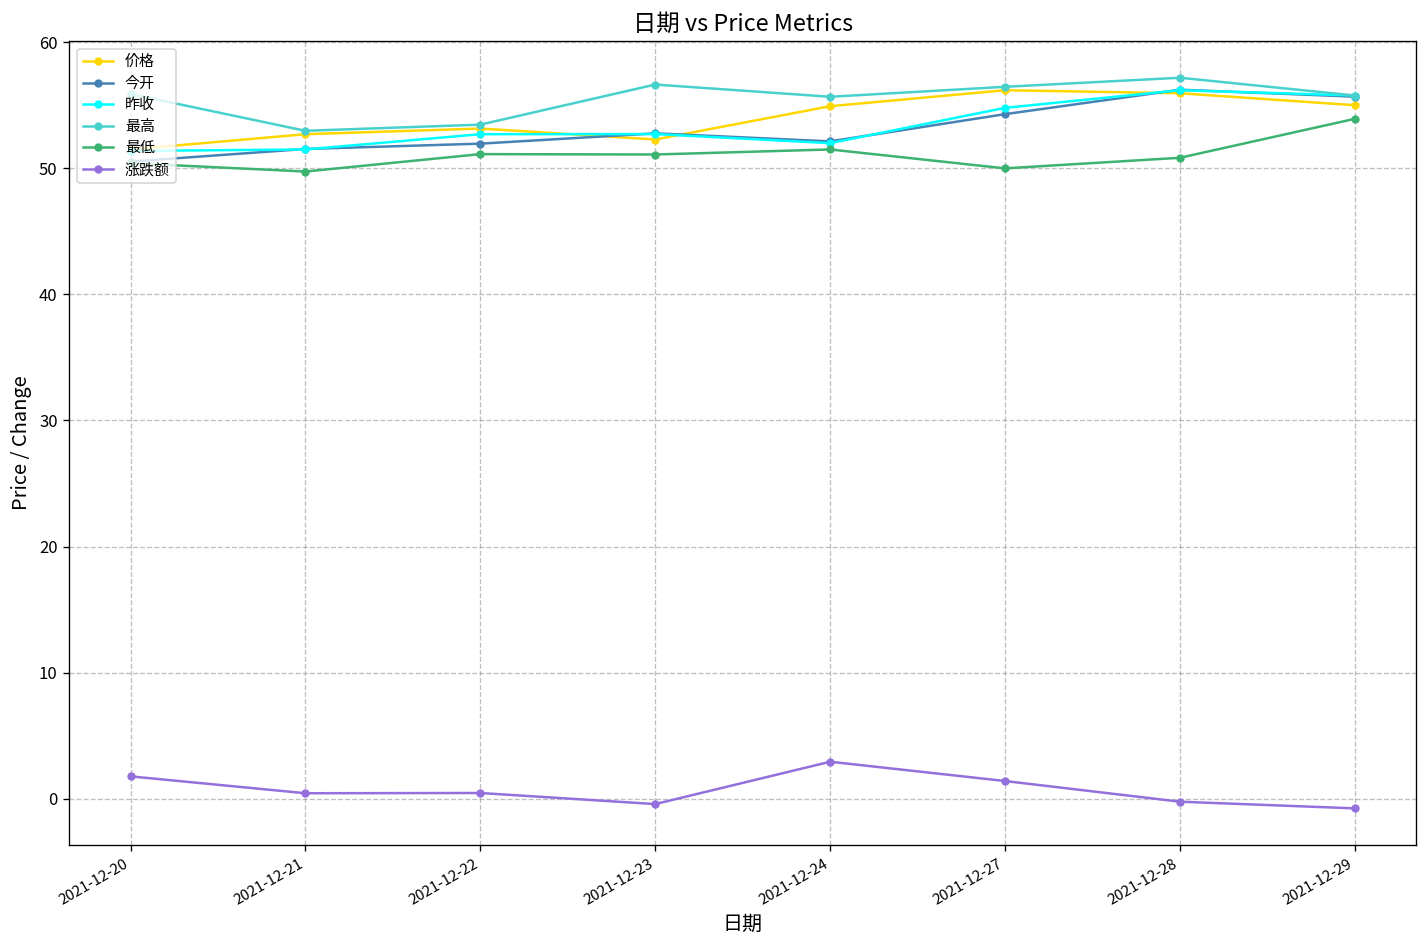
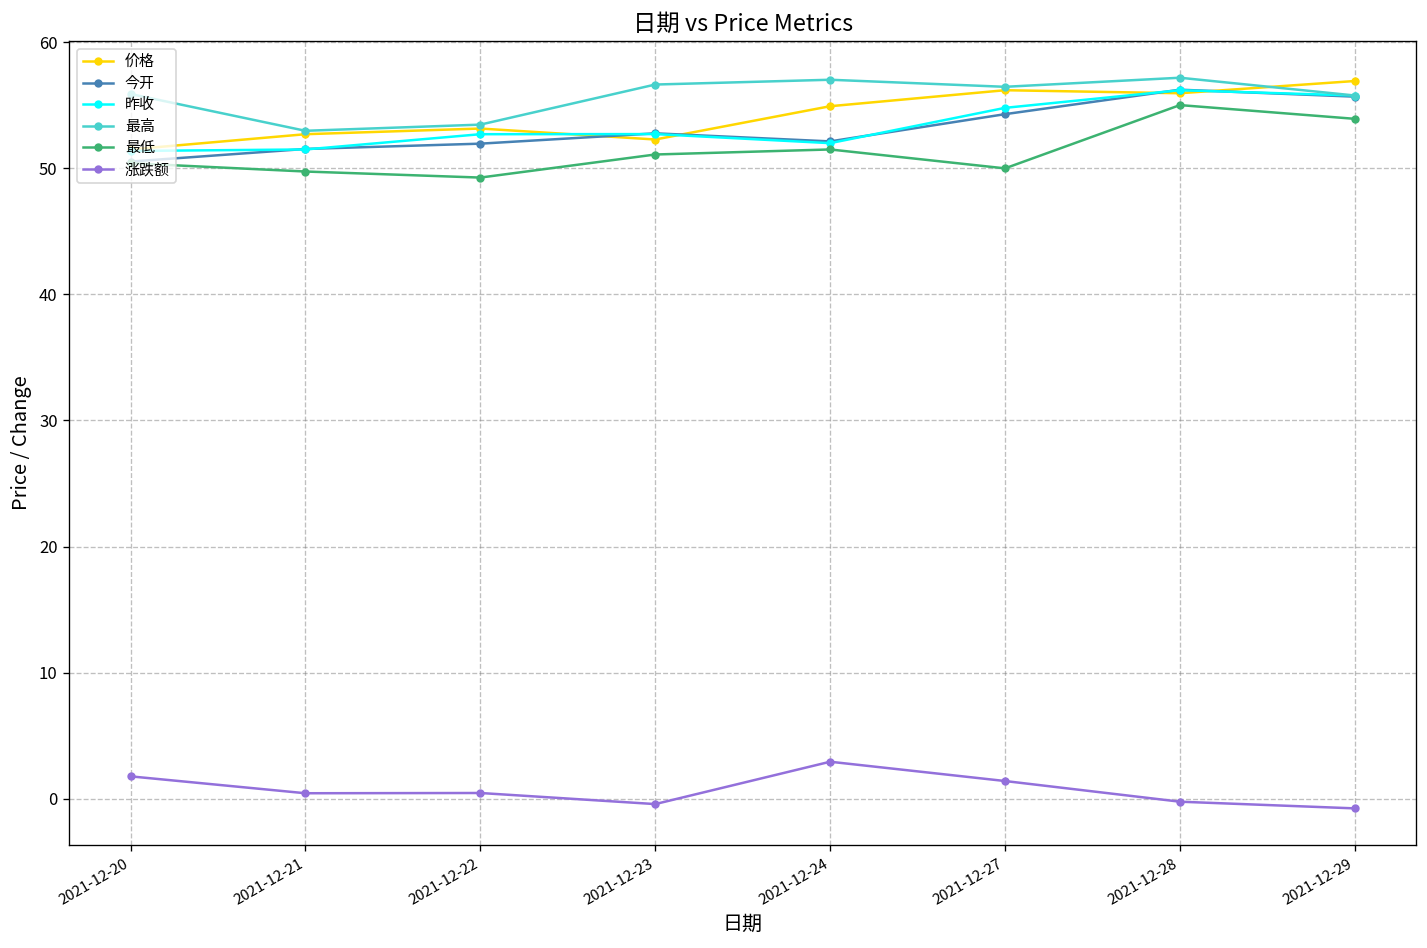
最低, 2021-12-22: 51.1 -> 49.3
最高, 2021-12-24: 55.7 -> 57.0
最低, 2021-12-28: 50.8 -> 55.0
价格, 2021-12-29: 55.0 -> 56.9
